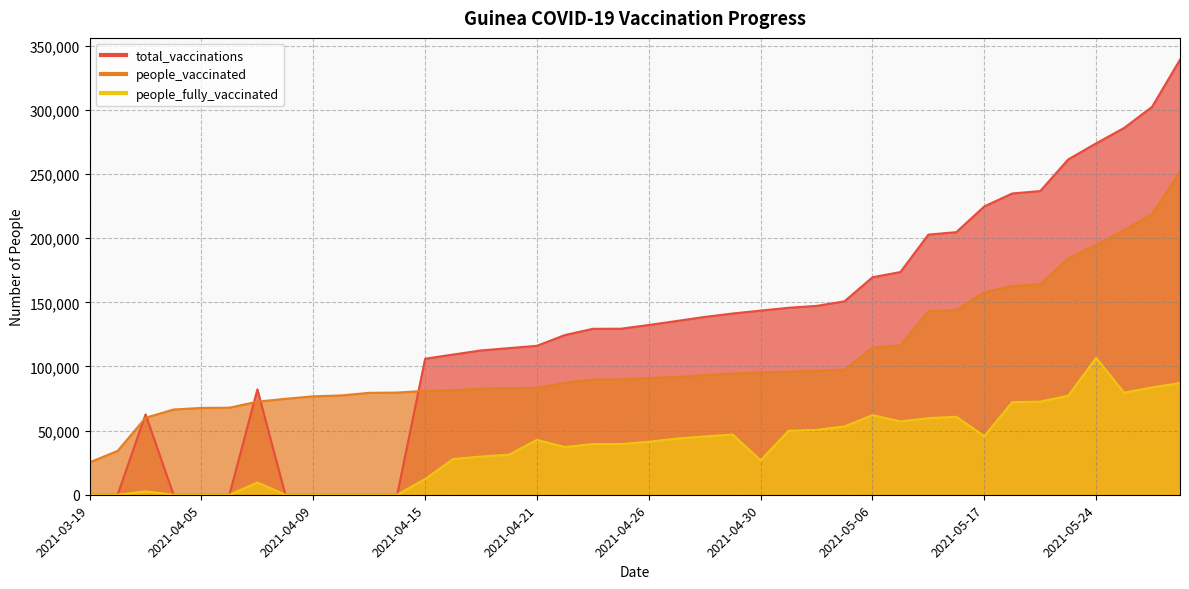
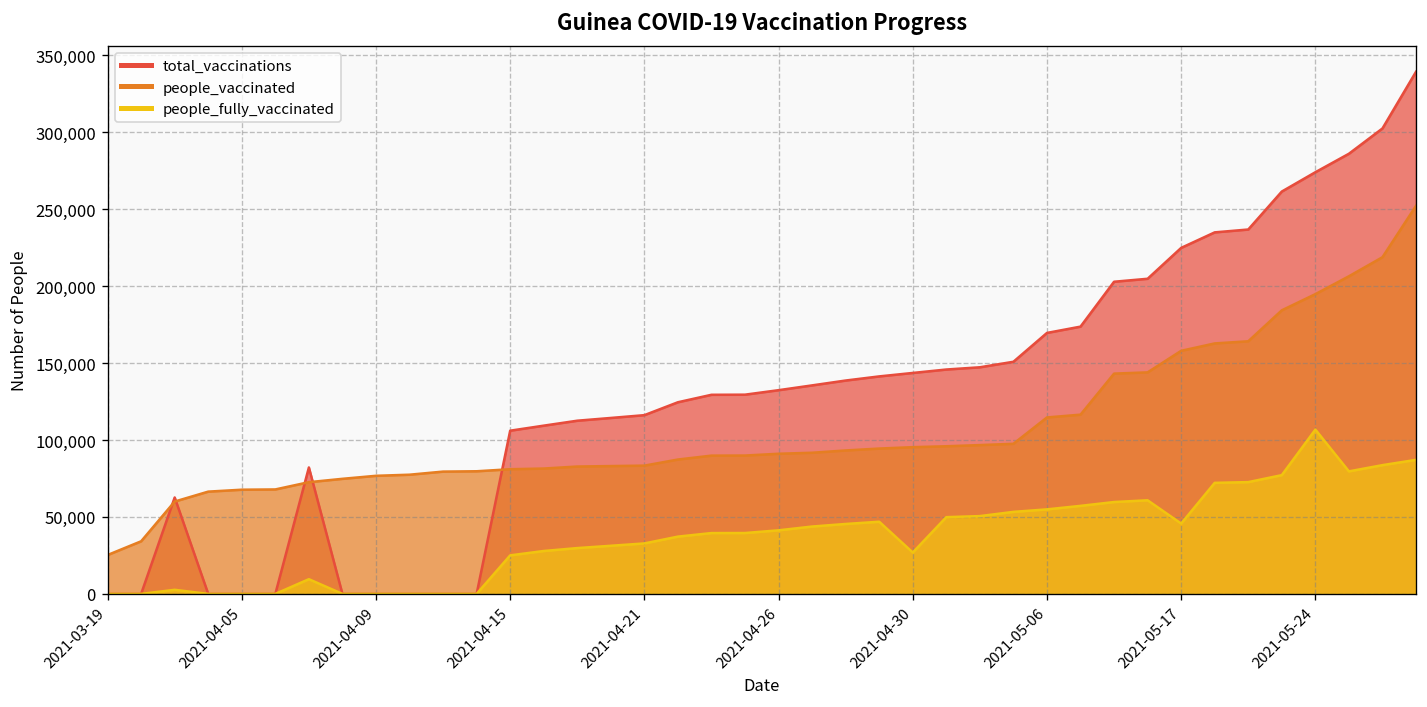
people_fully_vaccinated, 2021-04-15: 12,000 -> 25,000
people_fully_vaccinated, 2021-04-21: 43,000 -> 33,000
people_fully_vaccinated, 2021-05-06: 62,000 -> 55,000
